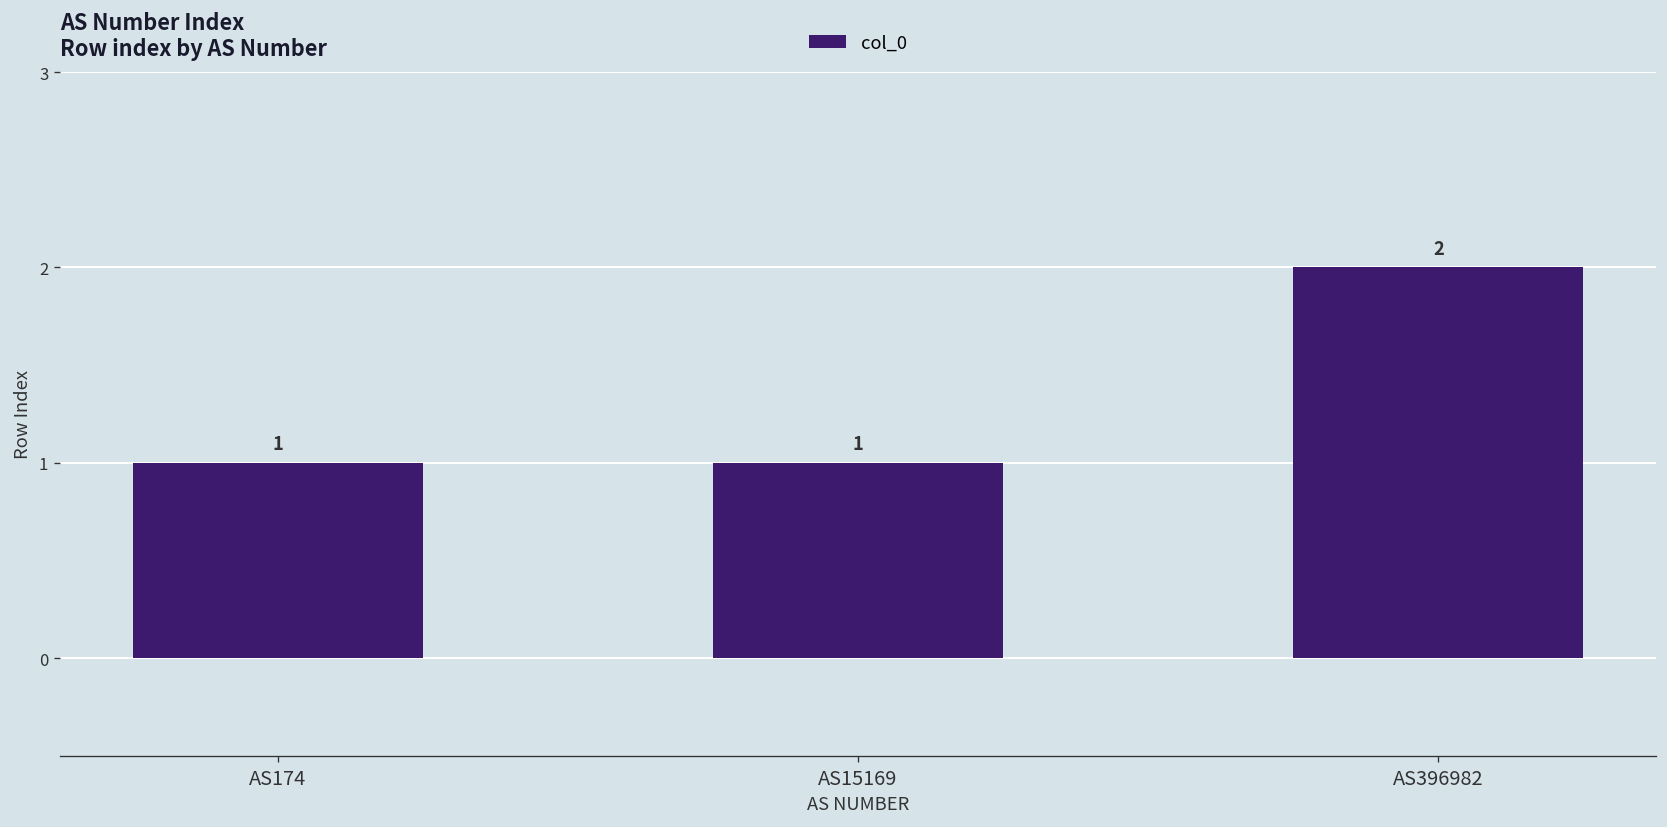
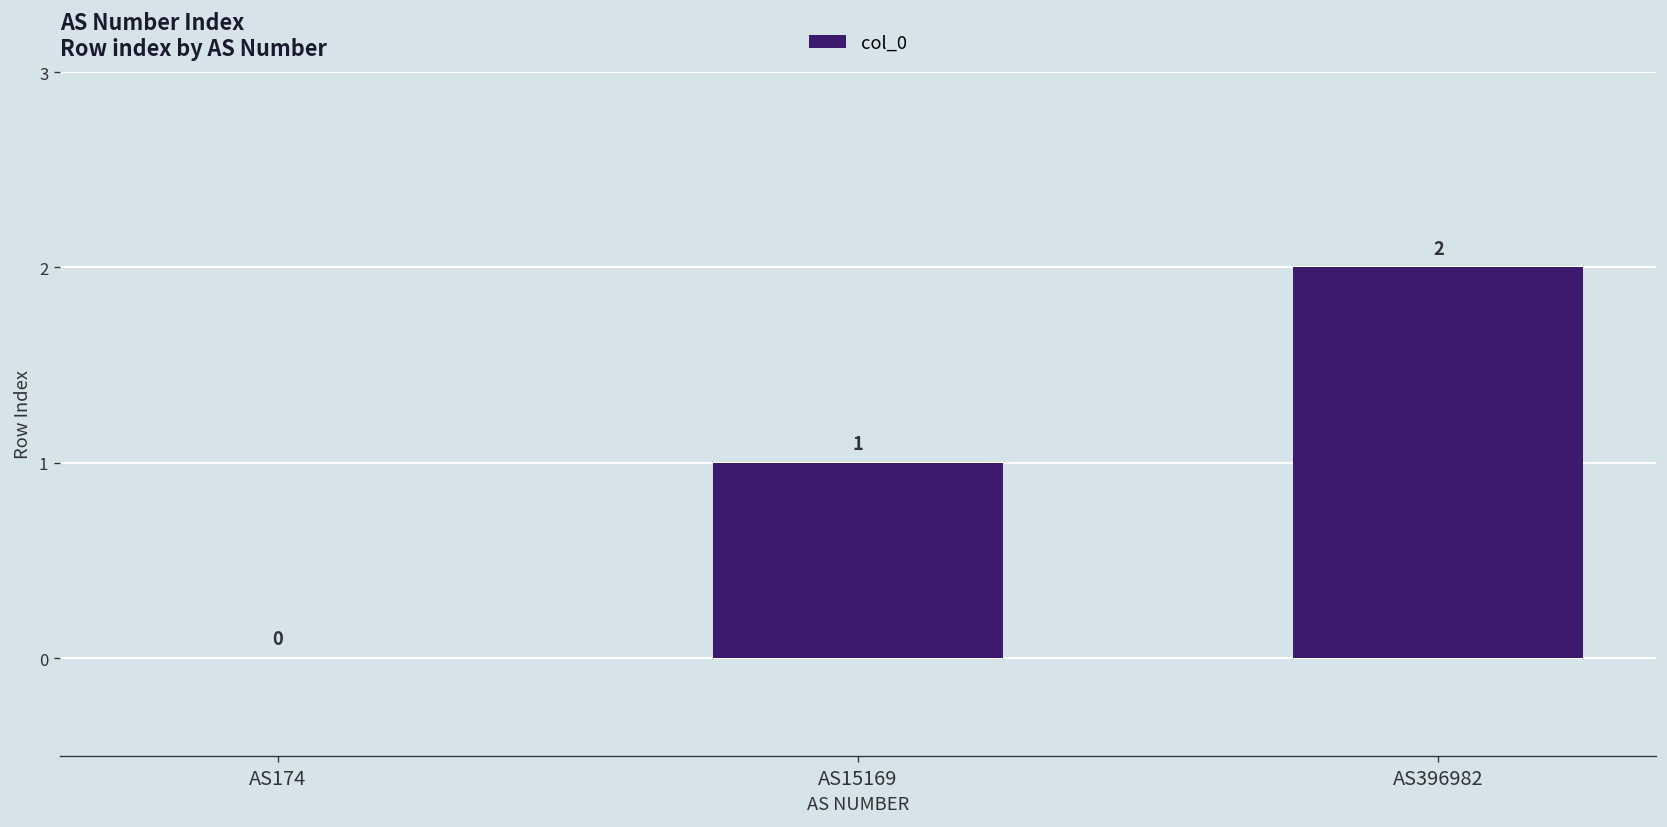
AS174: 1 -> 0
